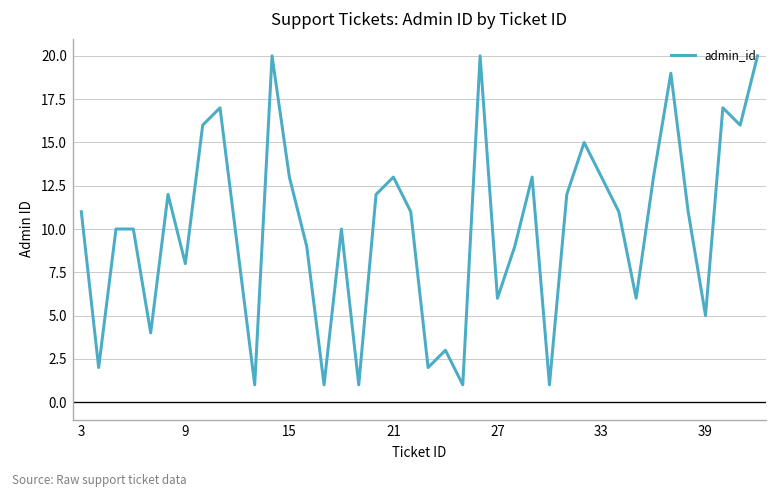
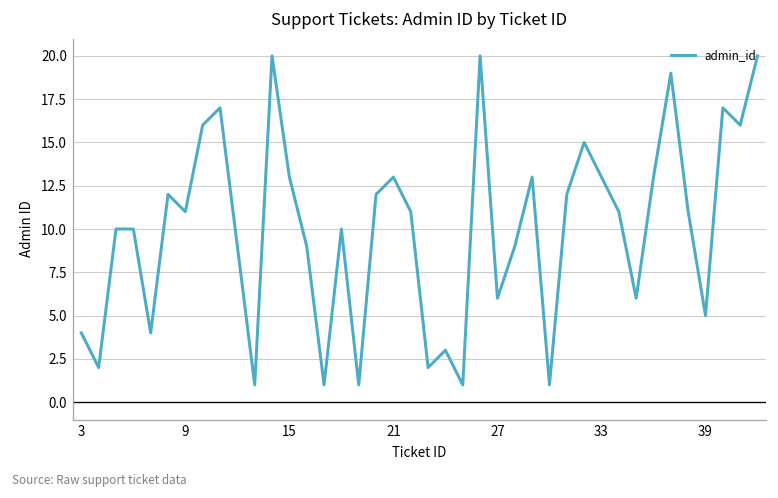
3: 11 -> 4
9: 8 -> 11
